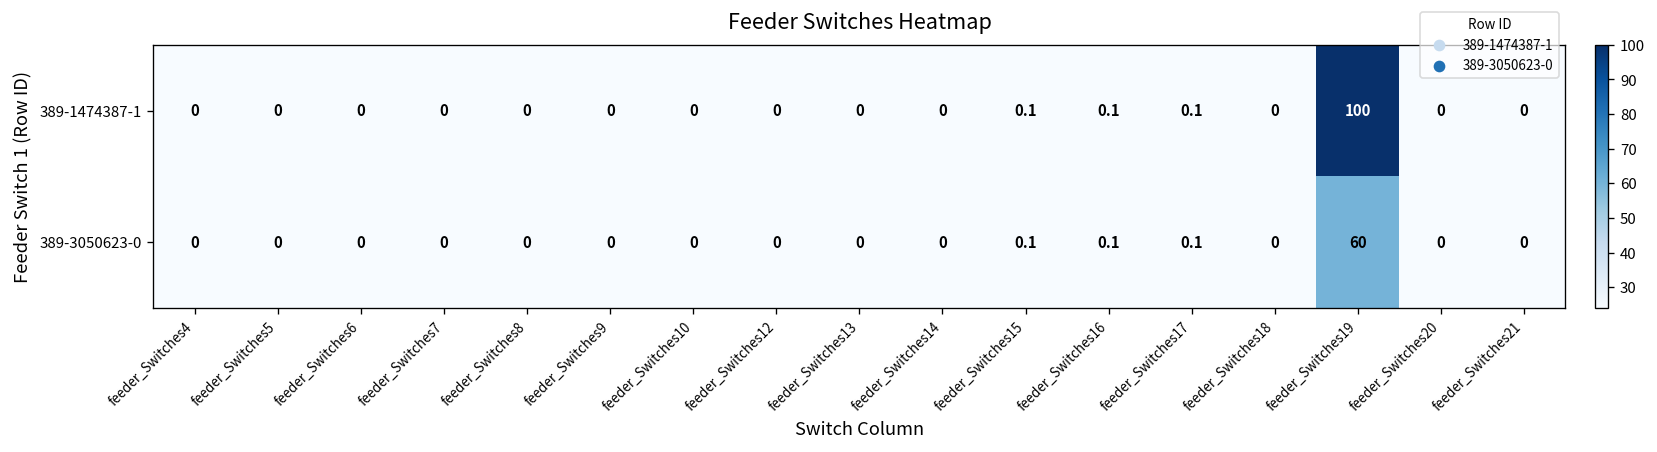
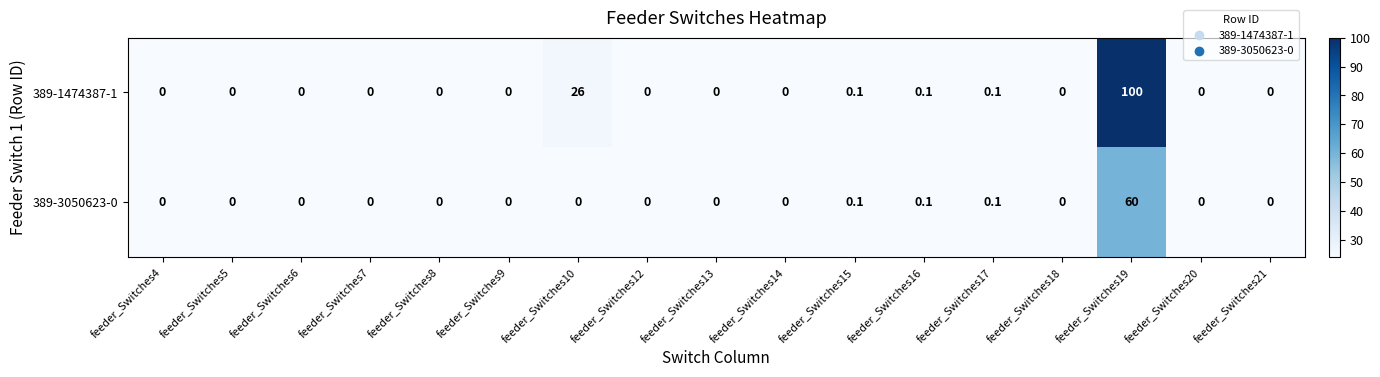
389-1474387-1, feeder_Switches10: 0 -> 26
